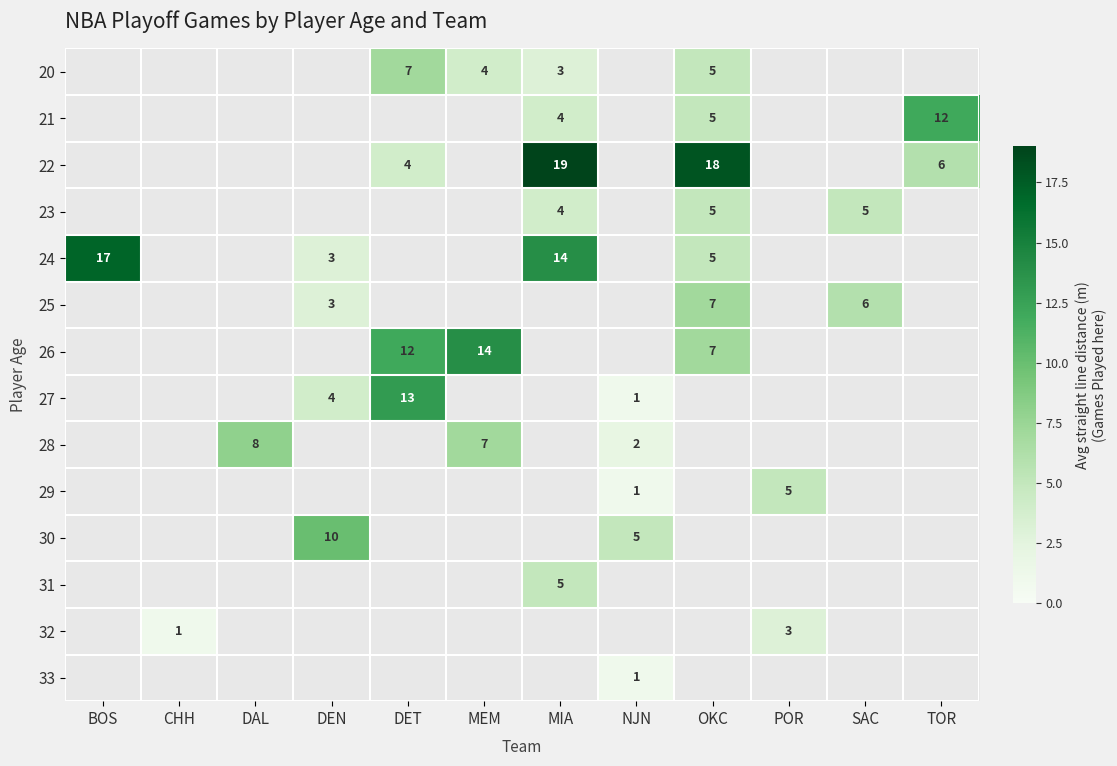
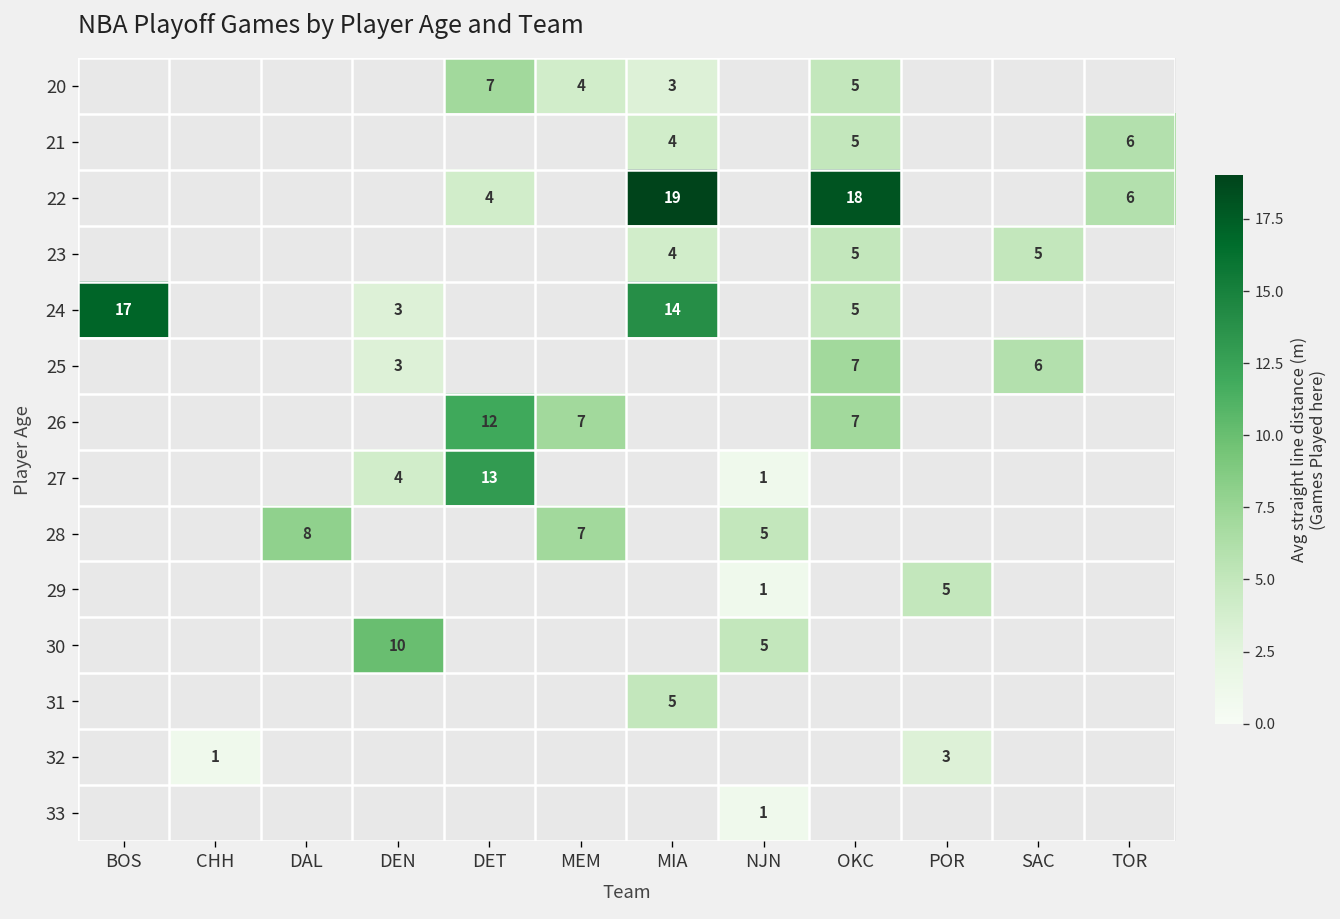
21, TOR: 12 -> 6
26, MEM: 14 -> 7
28, NJN: 2 -> 5
